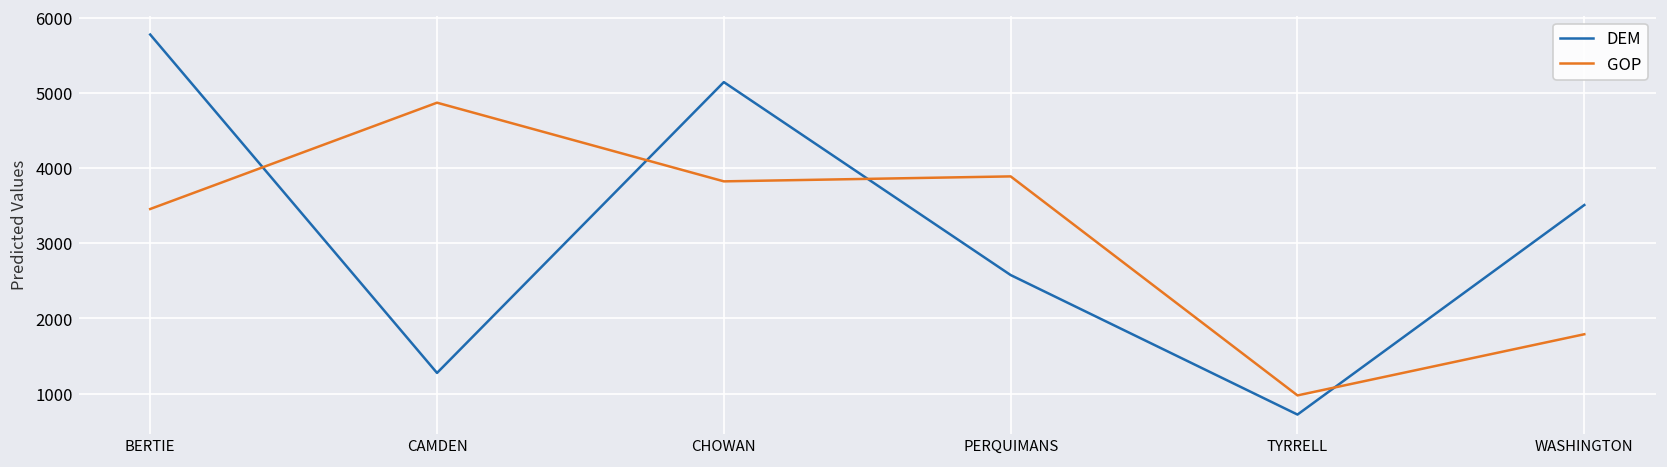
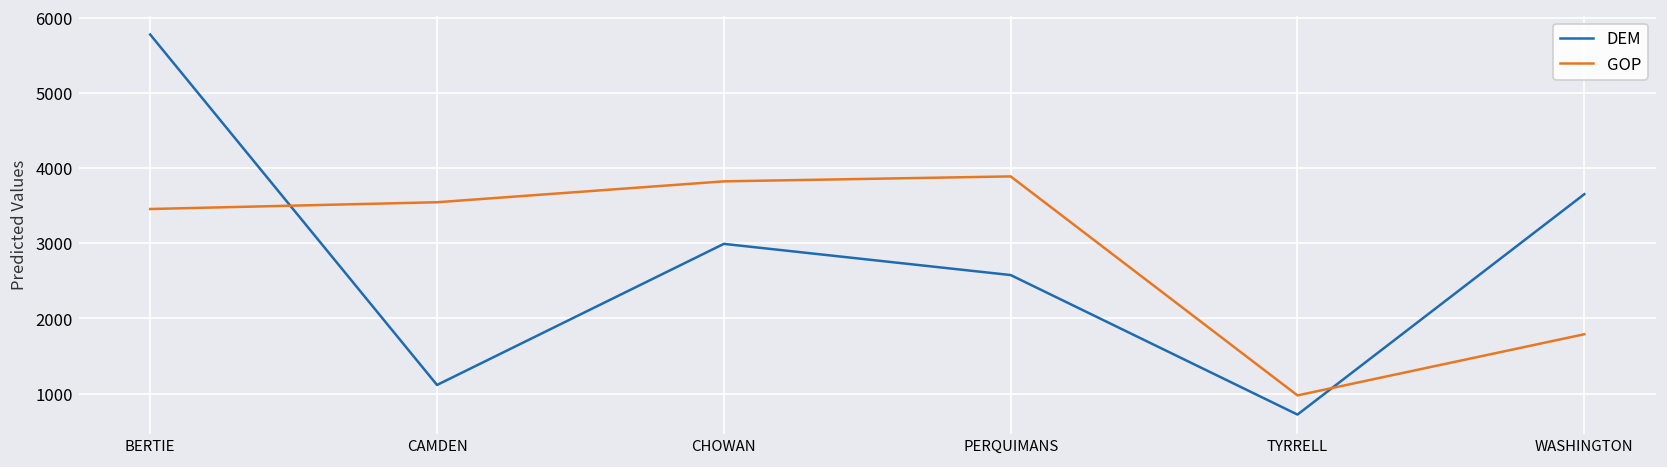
DEM, CAMDEN: 1300 -> 1100
GOP, CAMDEN: 4900 -> 3500
DEM, CHOWAN: 5100 -> 3000
DEM, WASHINGTON: 3500 -> 3700
